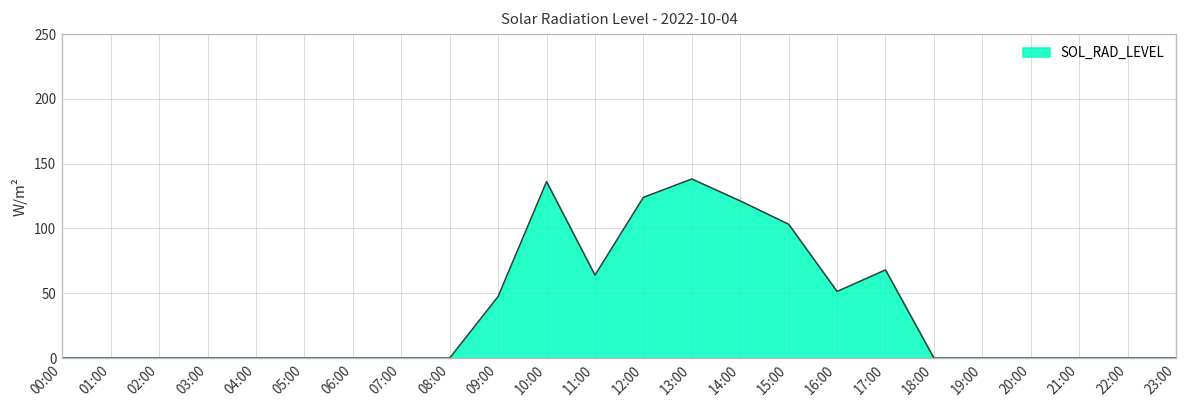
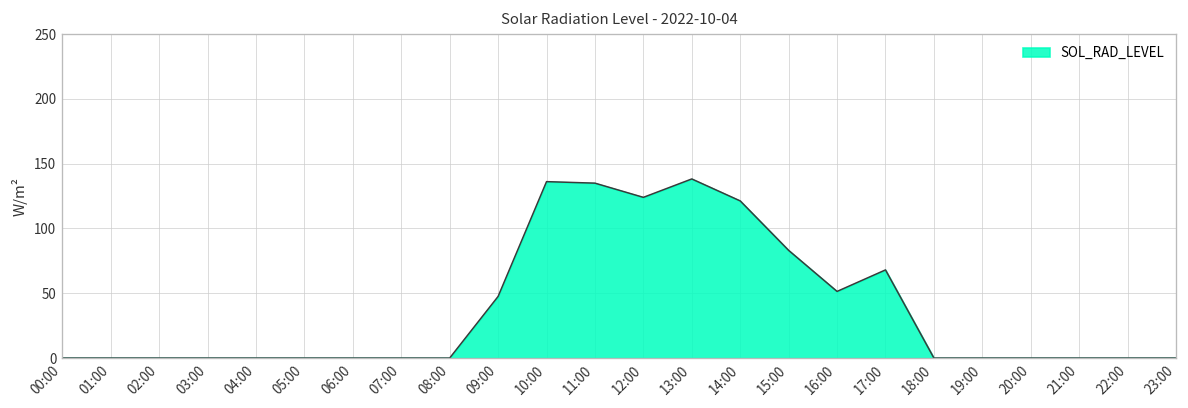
11:00: 64 -> 135
15:00: 103 -> 83
